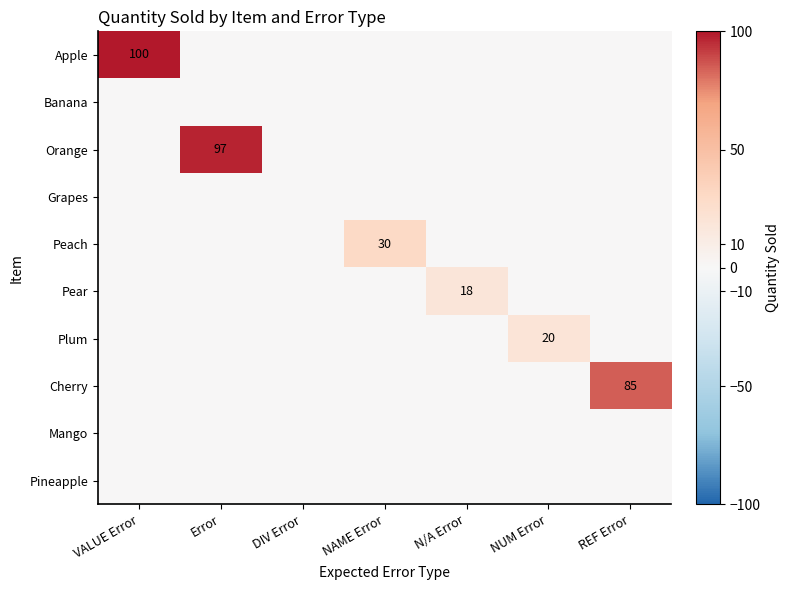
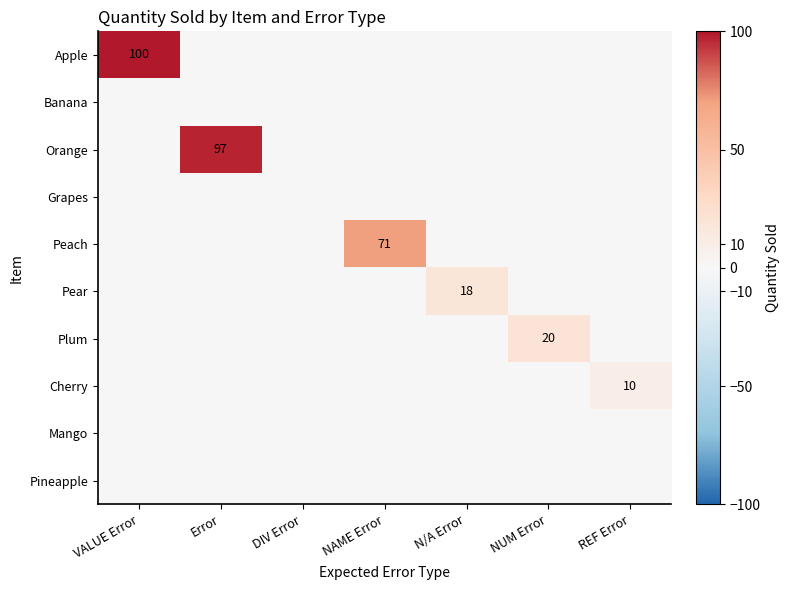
Peach, NAME Error: 30 -> 71
Cherry, REF Error: 85 -> 10
